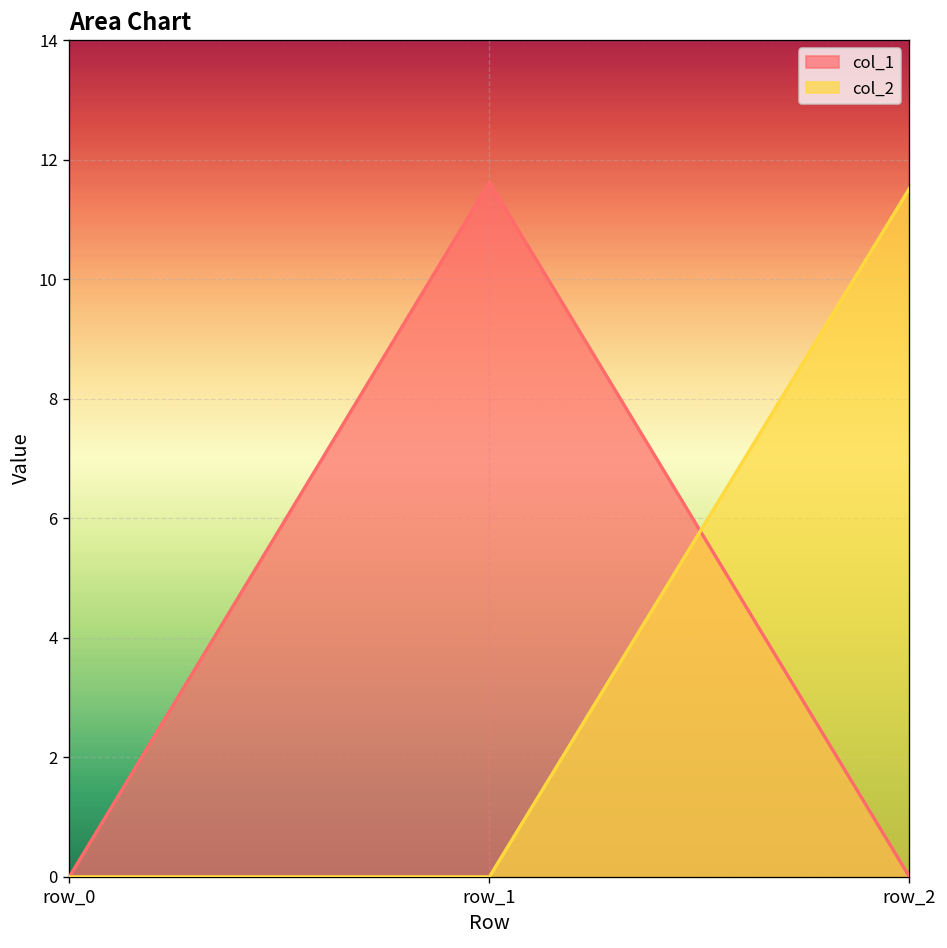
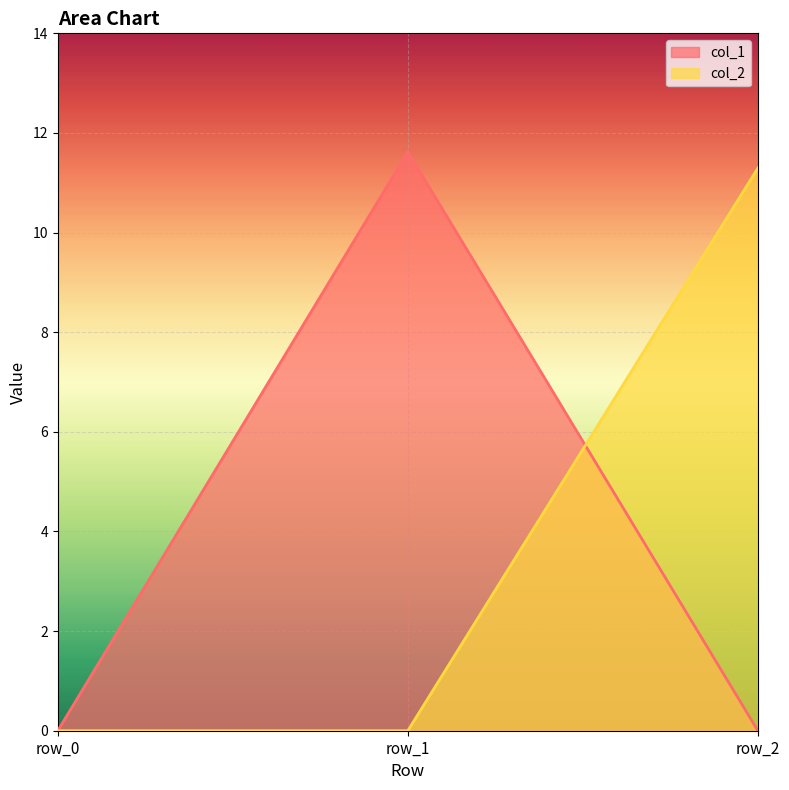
col_2, row_2: 11.5 -> 11.3
